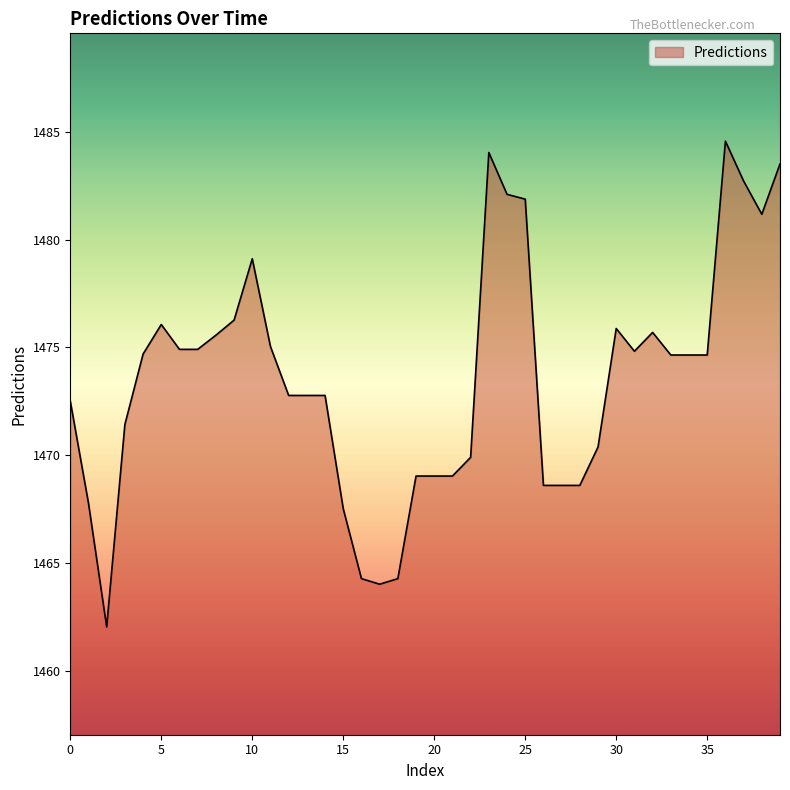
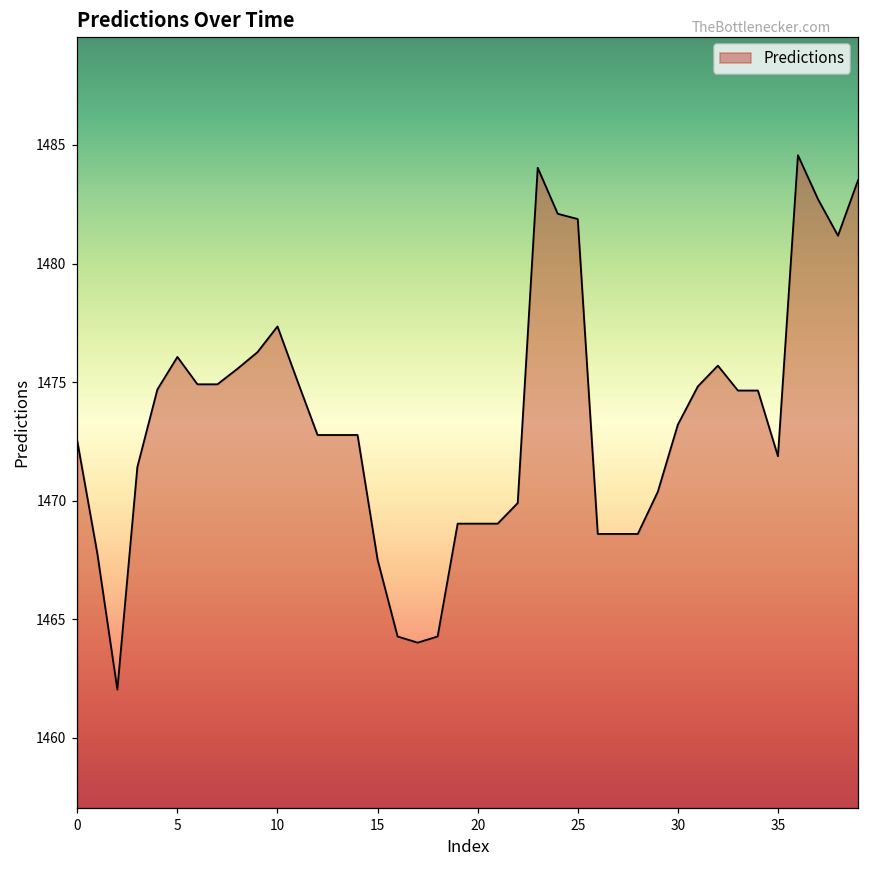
10: 1479.1 -> 1477.3
30: 1475.9 -> 1473.2
35: 1474.6 -> 1471.9
